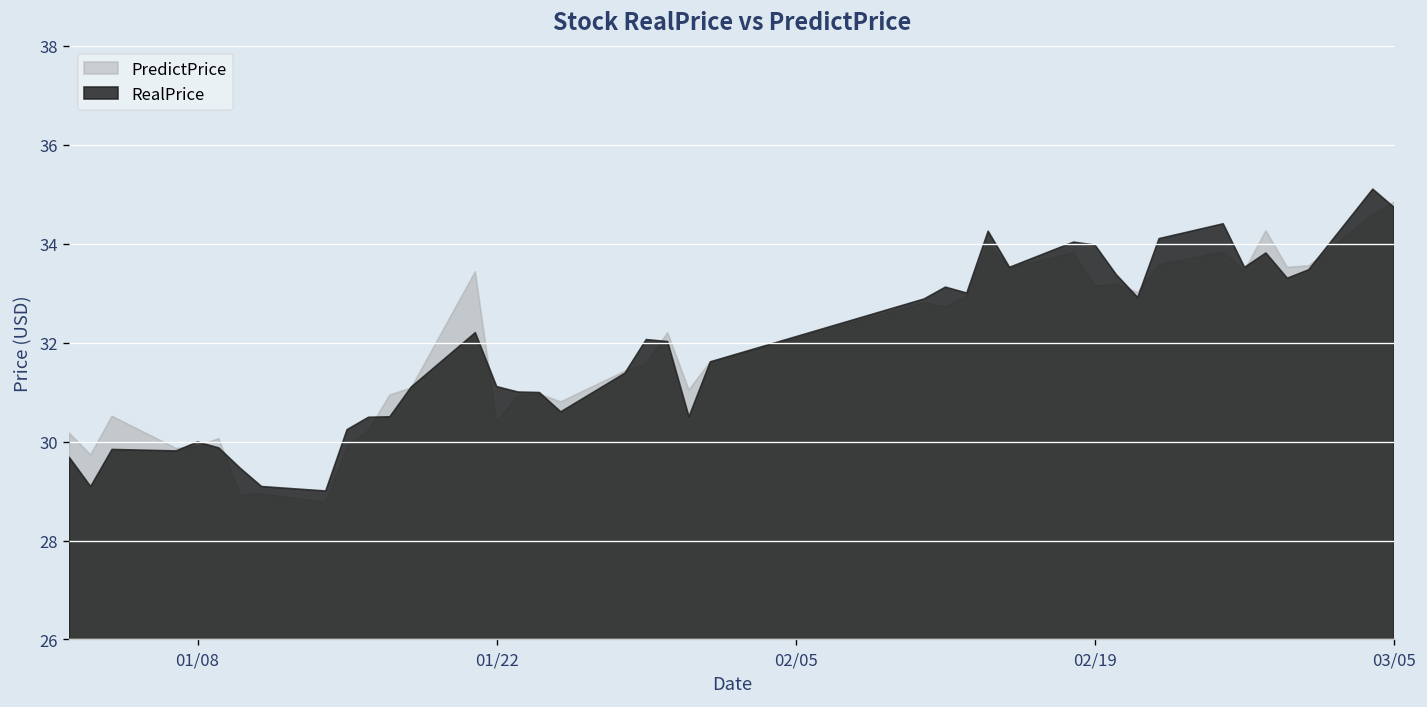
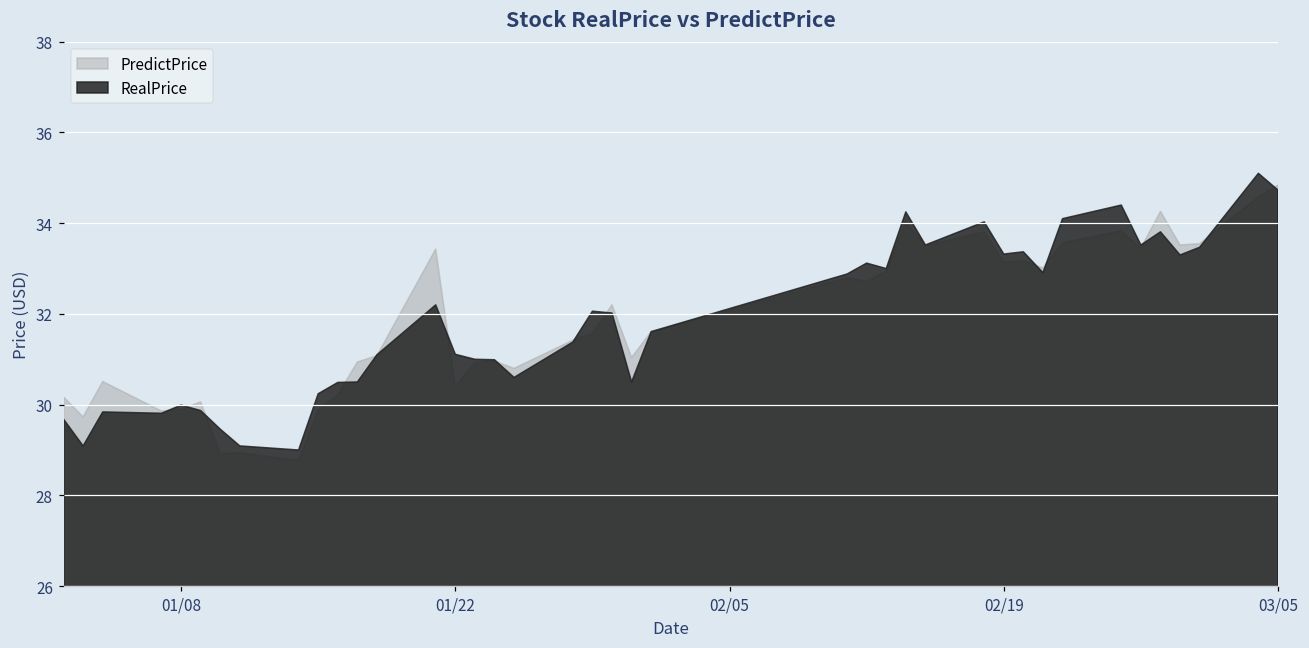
RealPrice, 02/19: 34.0 -> 33.3
